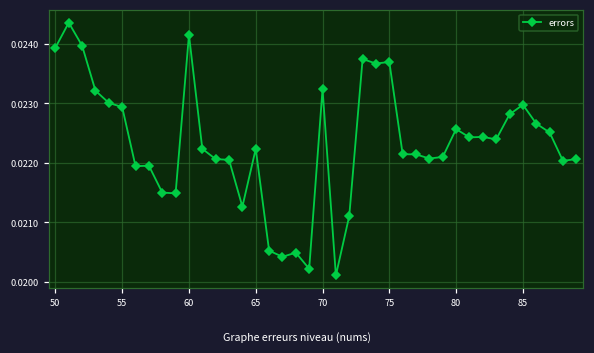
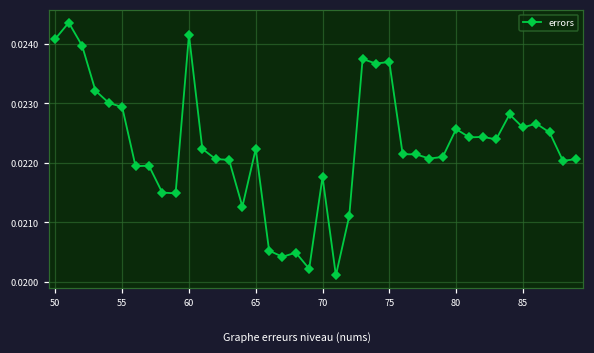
50: 0.0239 -> 0.0241
70: 0.0232 -> 0.0218
85: 0.0230 -> 0.0226
